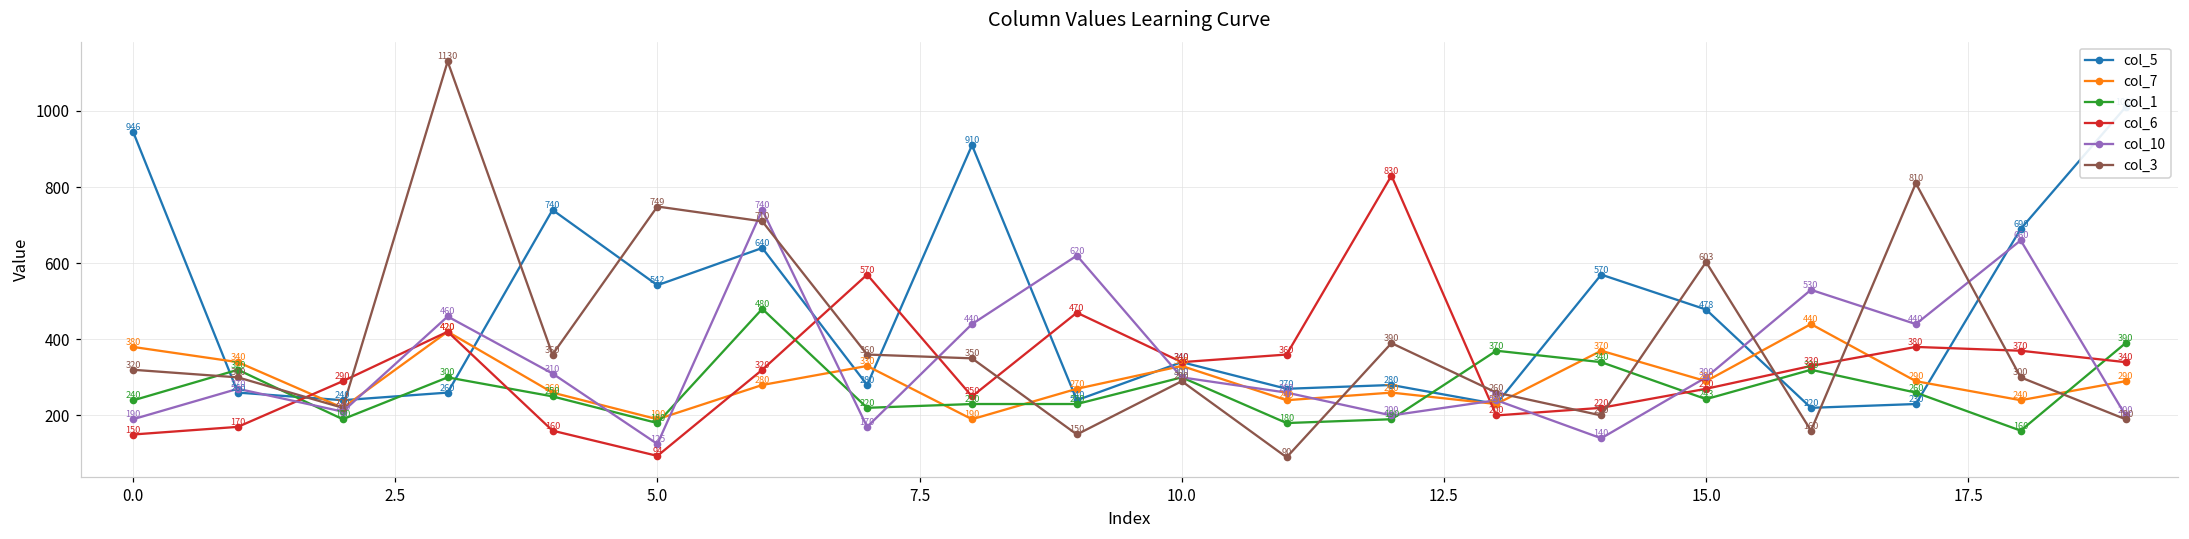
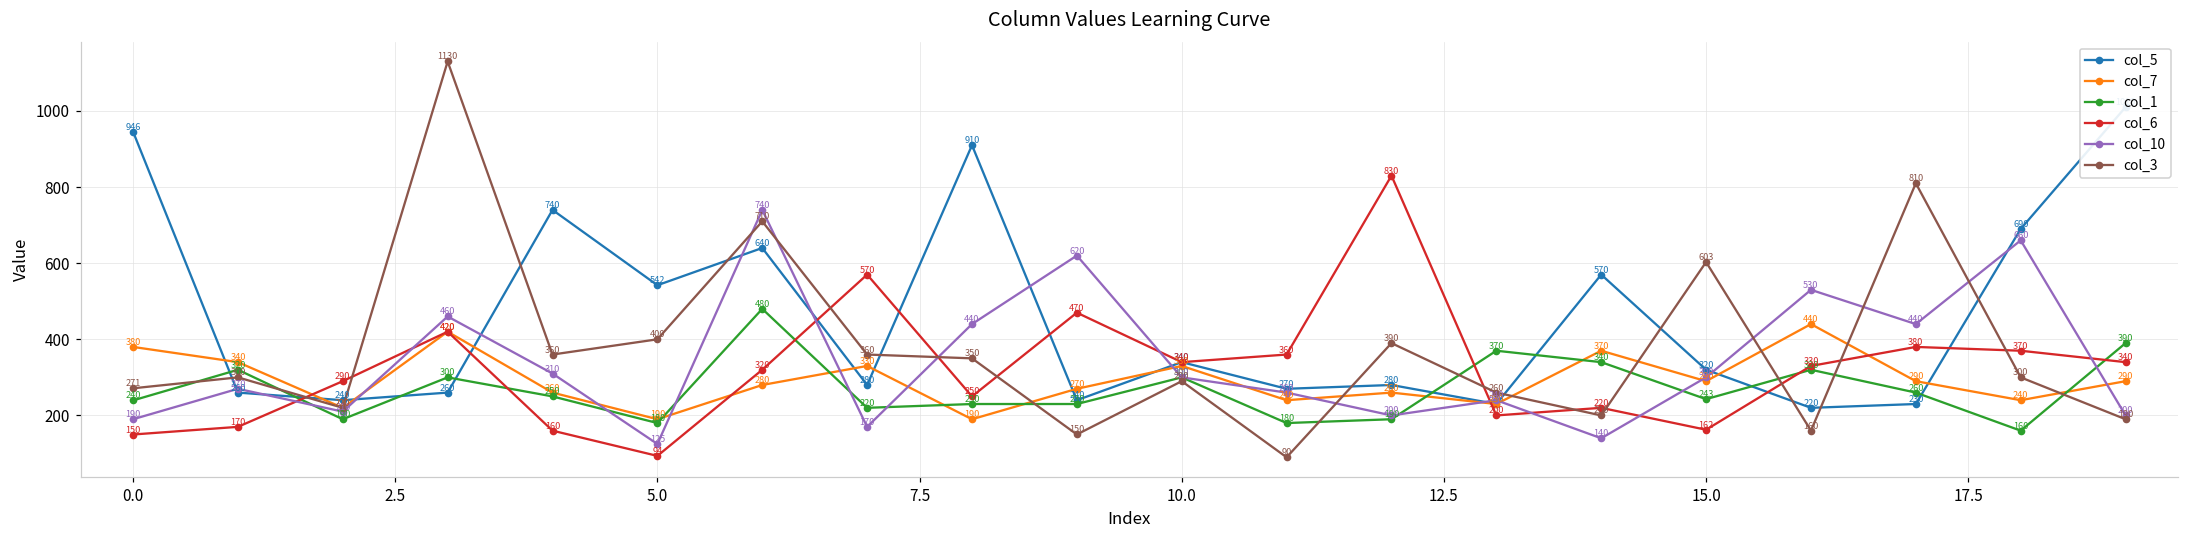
col_3, 0.0: 320 -> 271
col_3, 5.0: 749 -> 400
col_5, 15.0: 478 -> 320
col_6, 15.0: 270 -> 162
